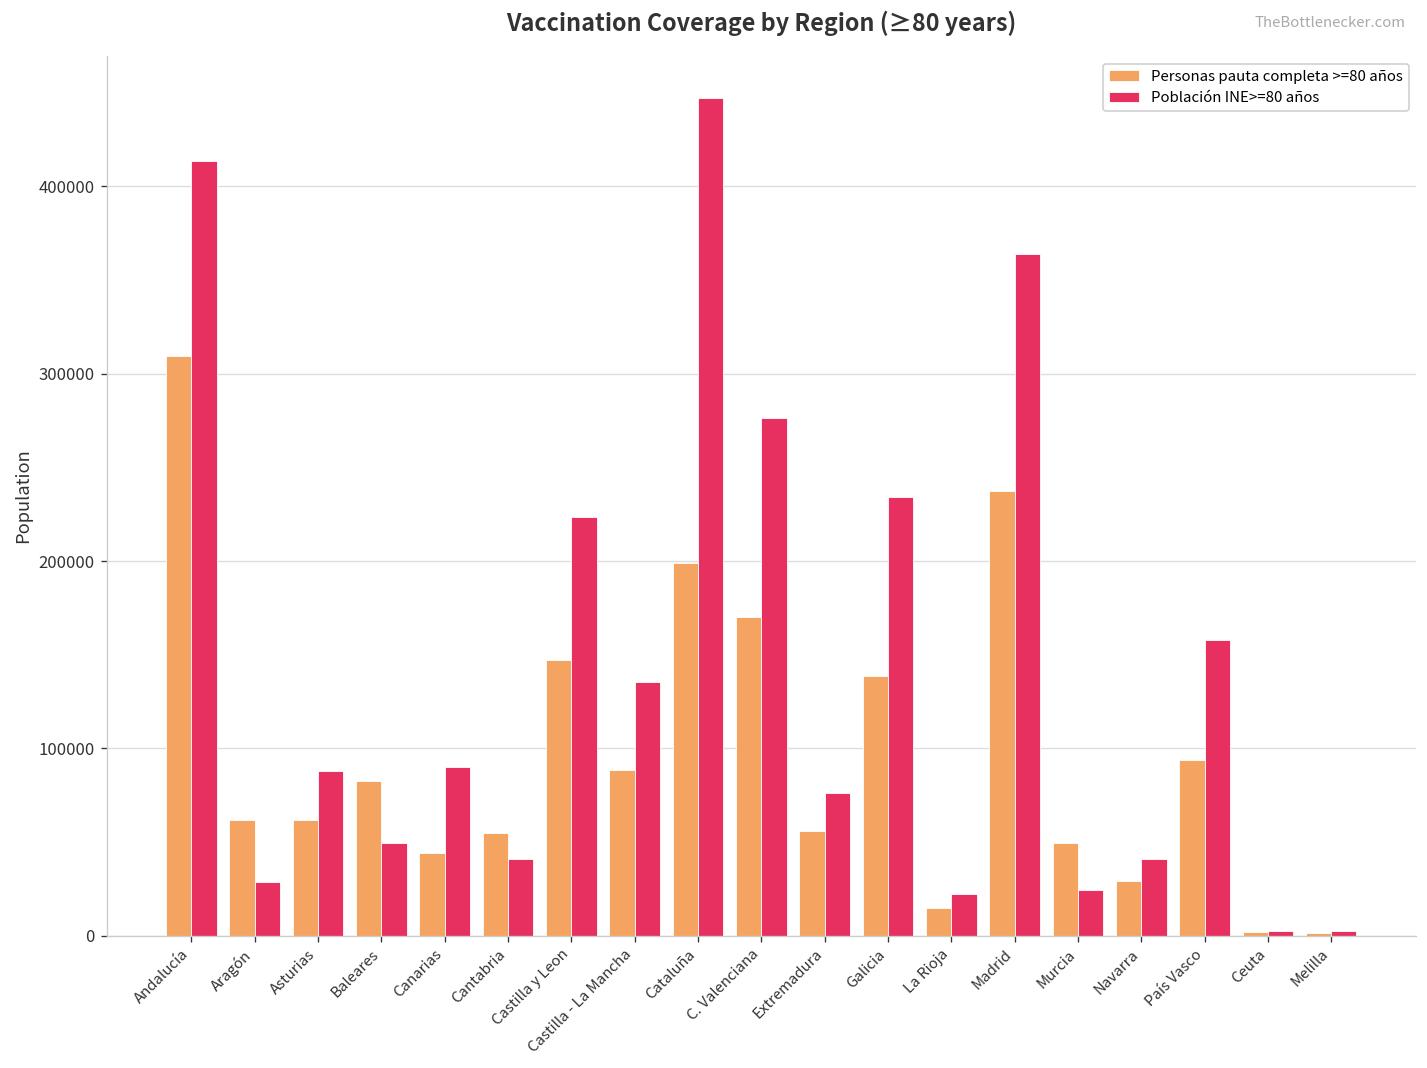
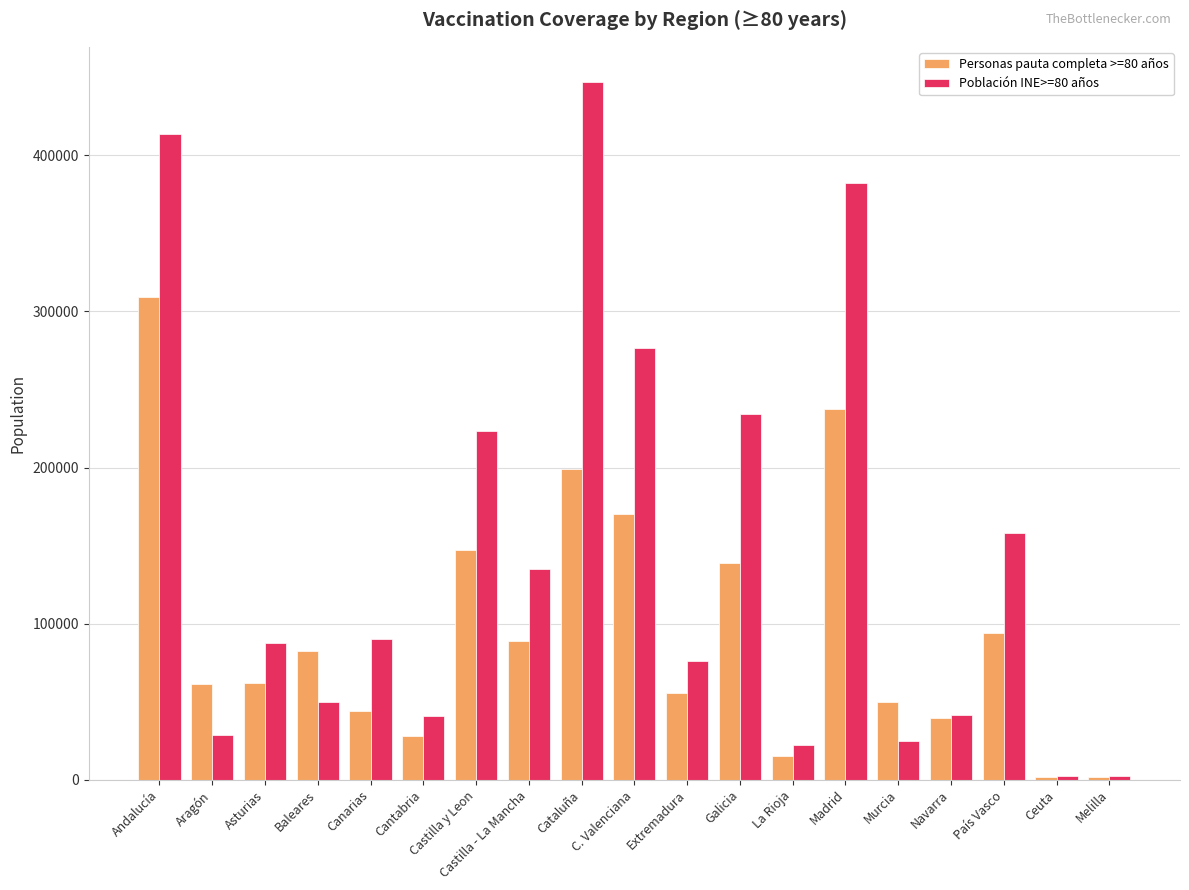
Personas pauta completa >=80 años, Cantabria: 55000 -> 28000
Población INE>=80 años, Madrid: 364000 -> 383000
Personas pauta completa >=80 años, Navarra: 29000 -> 39000
